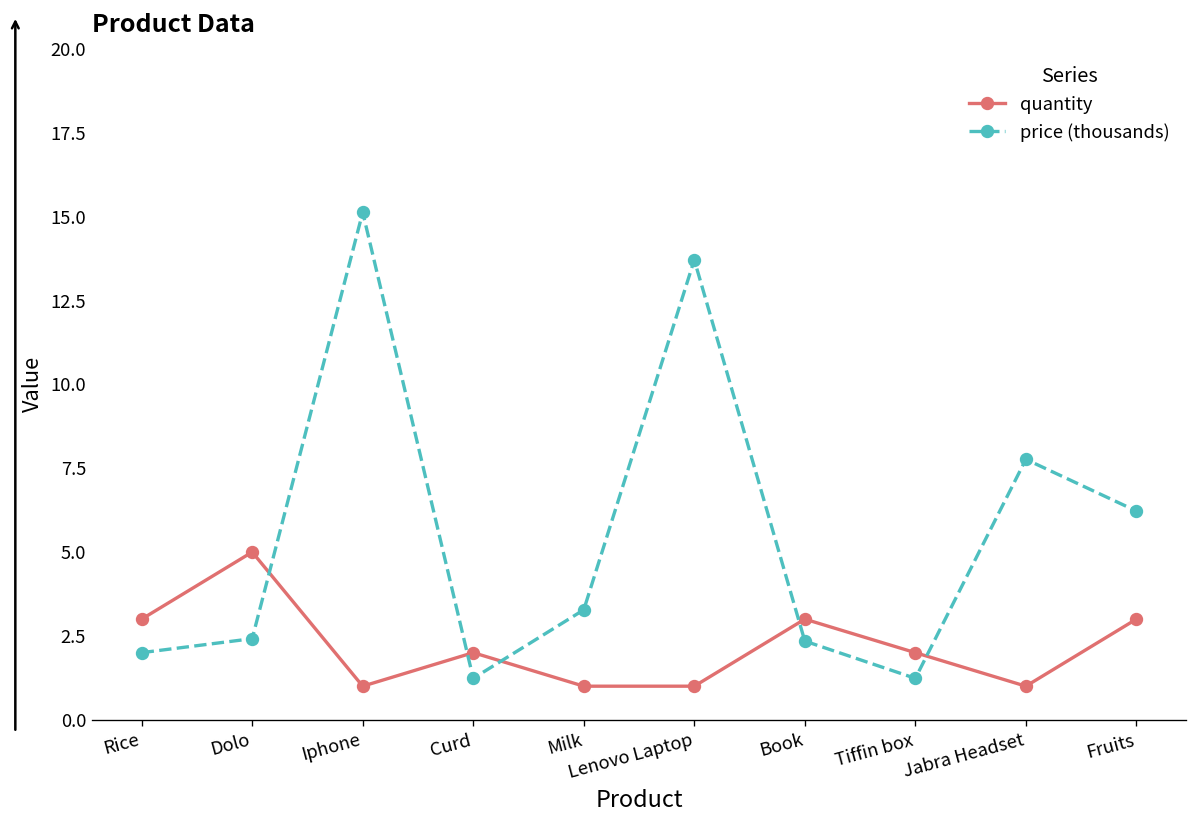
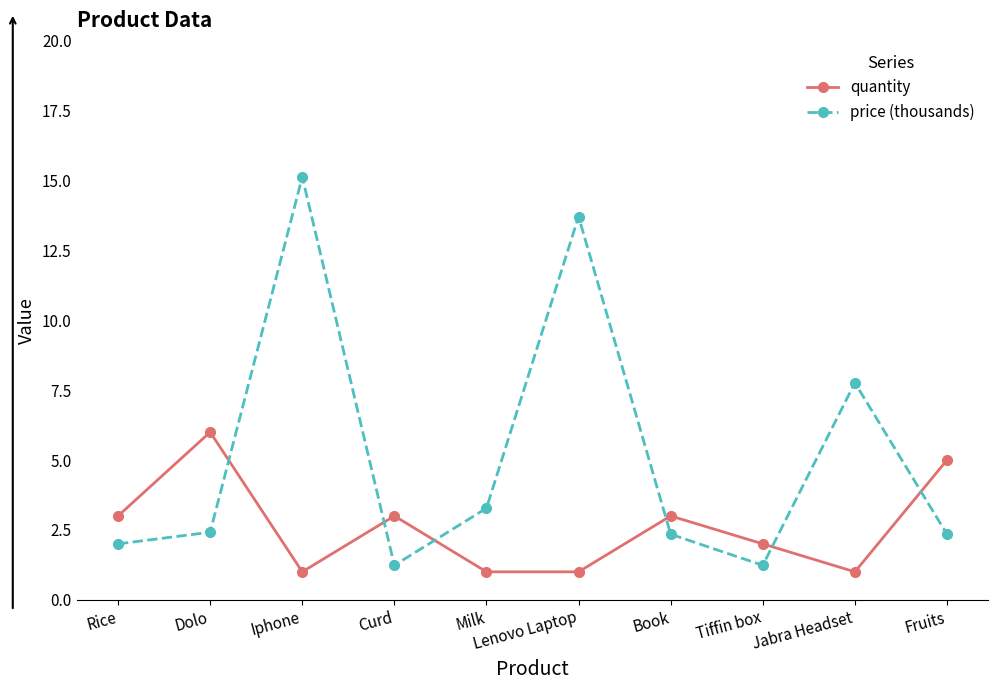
quantity, Dolo: 5 -> 6
quantity, Curd: 2 -> 3
quantity, Fruits: 3 -> 5
price (thousands), Fruits: 6.2 -> 2.3
